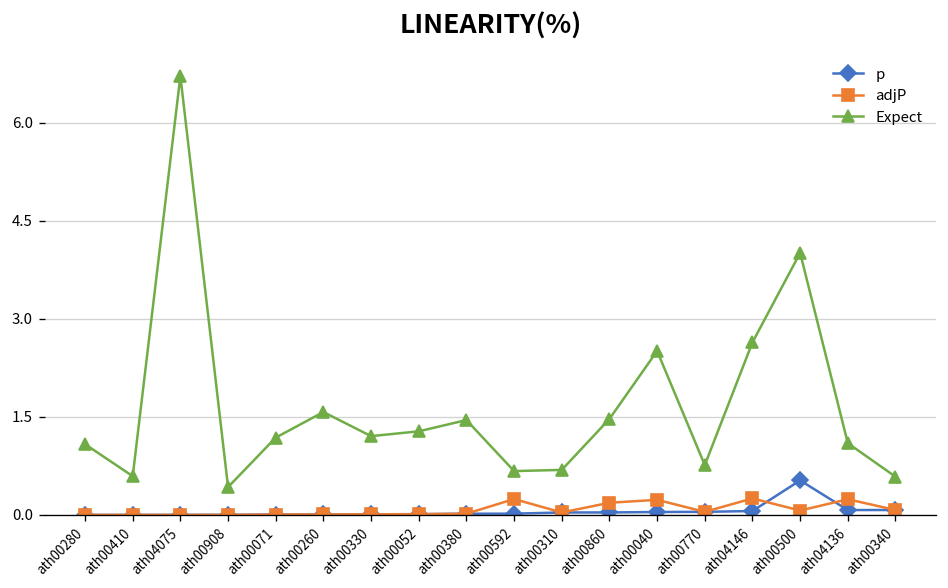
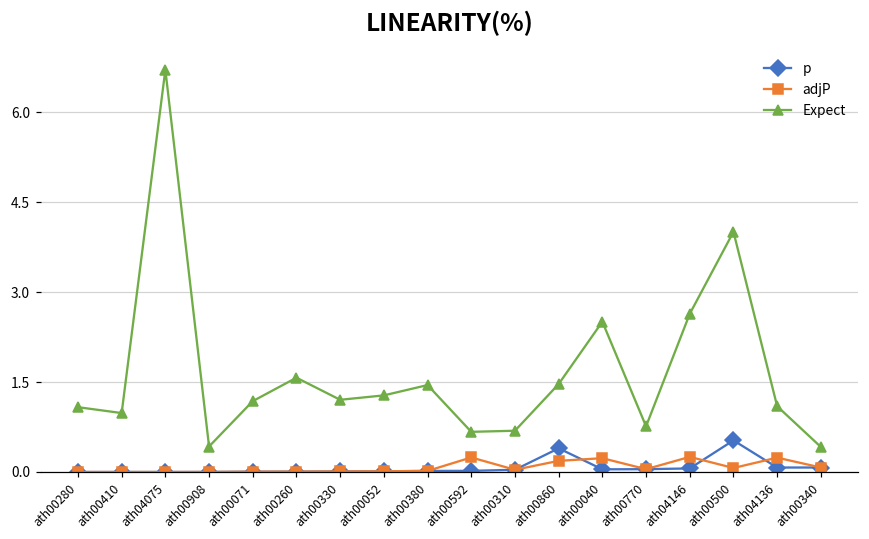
Expect, ath00410: 0.6 -> 1.0
p, ath00860: 0.0 -> 0.4
Expect, ath00340: 0.6 -> 0.4
